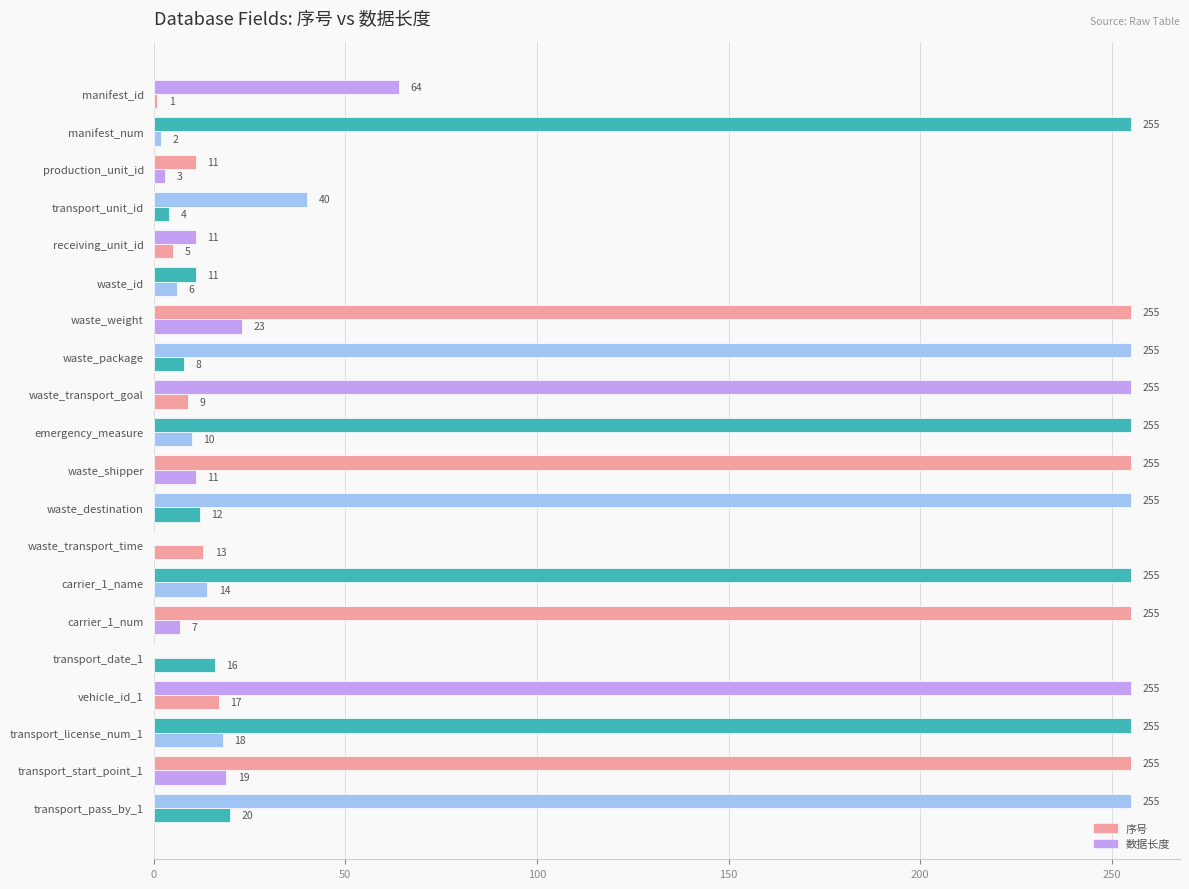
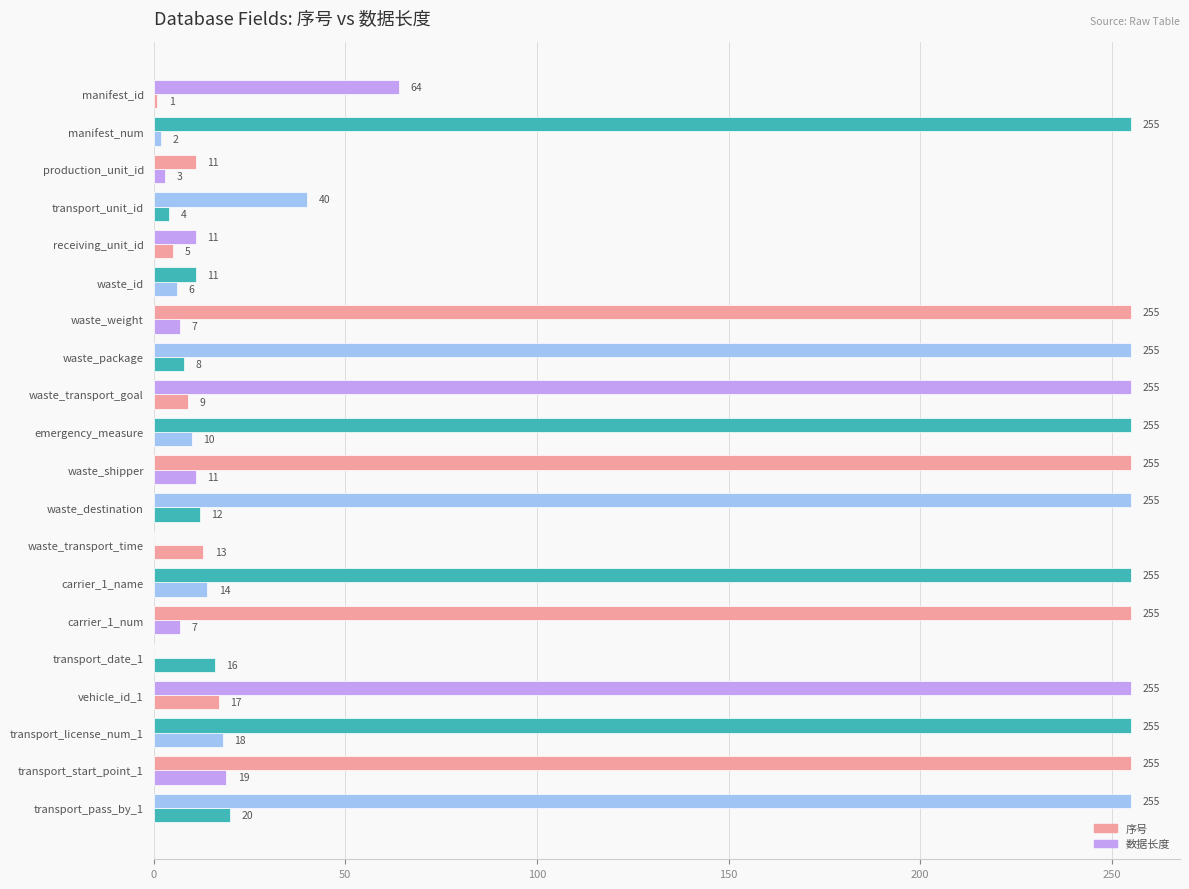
序号, waste_weight: 23 -> 7
